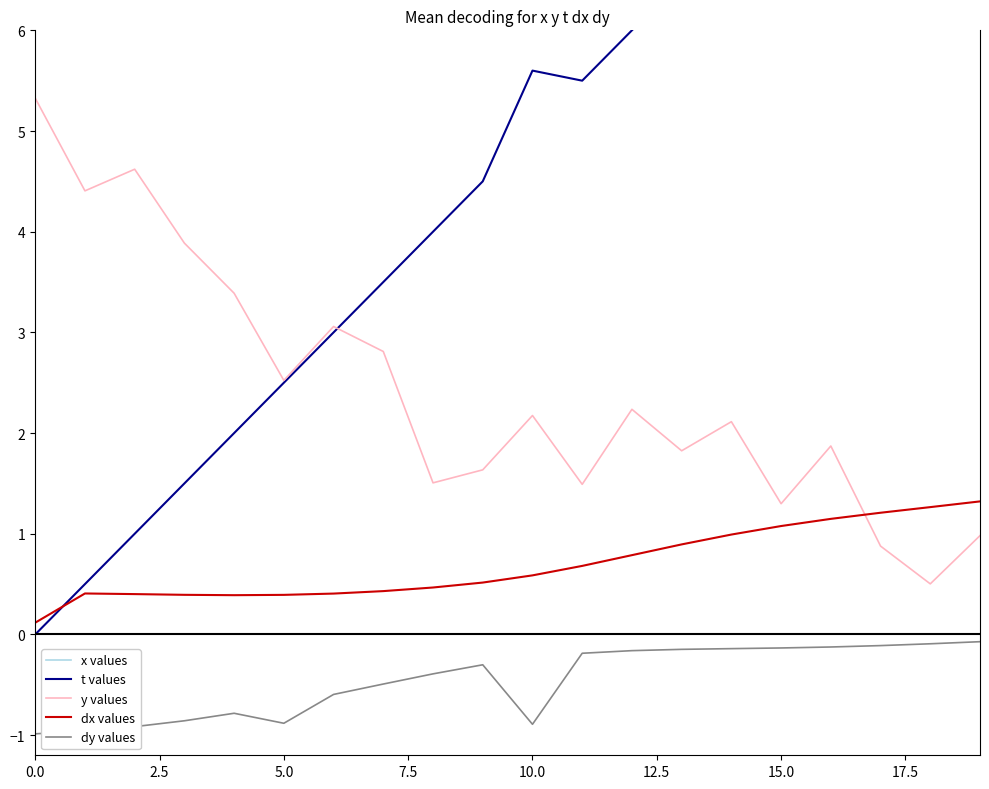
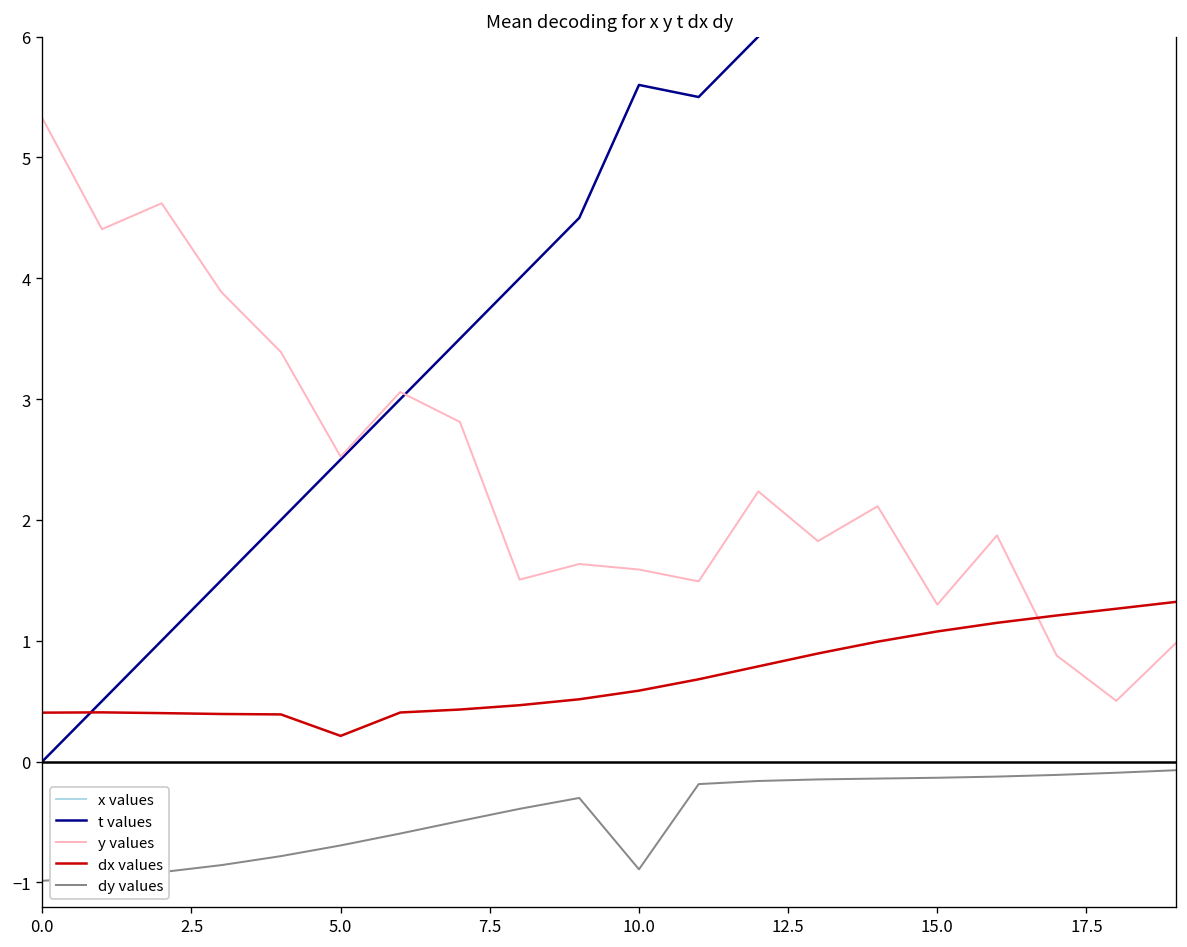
dx values, 0.0: 0.12 -> 0.40
dx values, 5.0: 0.39 -> 0.21
dy values, 5.0: -0.88 -> -0.69
y values, 10.0: 2.17 -> 1.59
